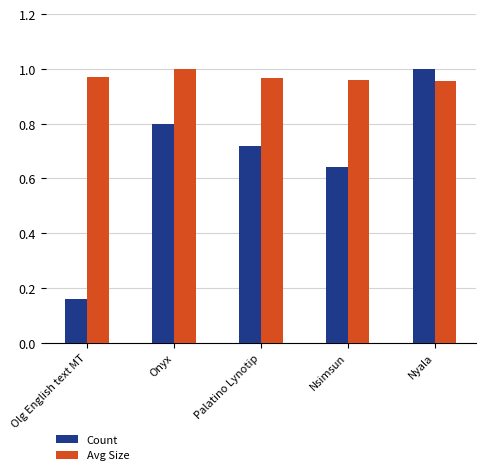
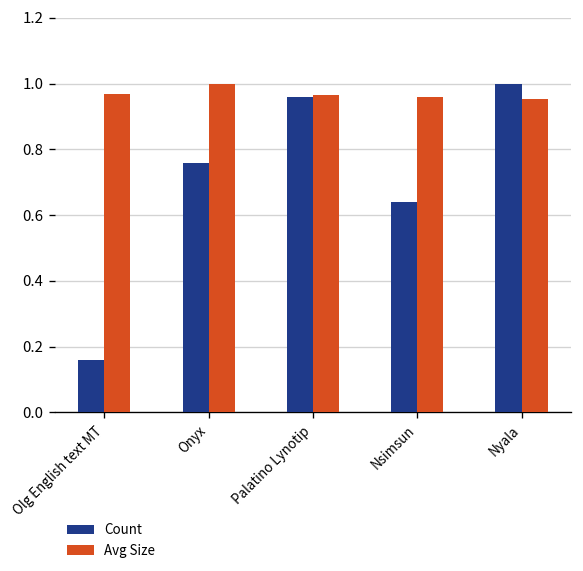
Count, Onyx: 0.80 -> 0.76
Count, Palatino Lynotip: 0.72 -> 0.96
